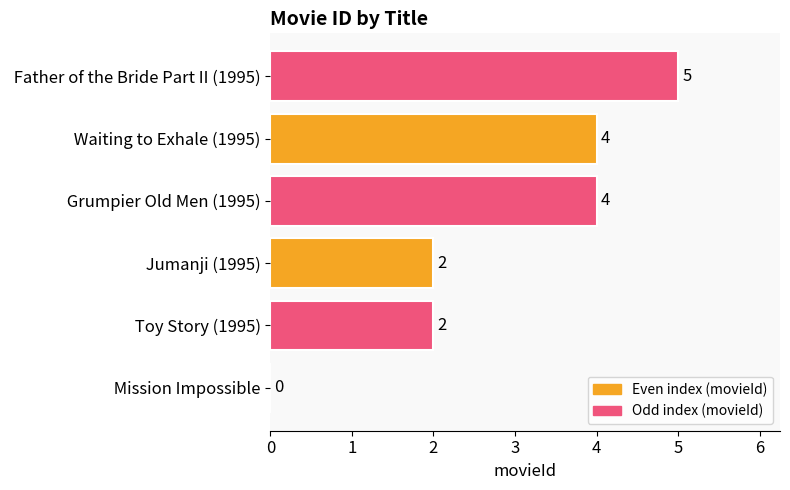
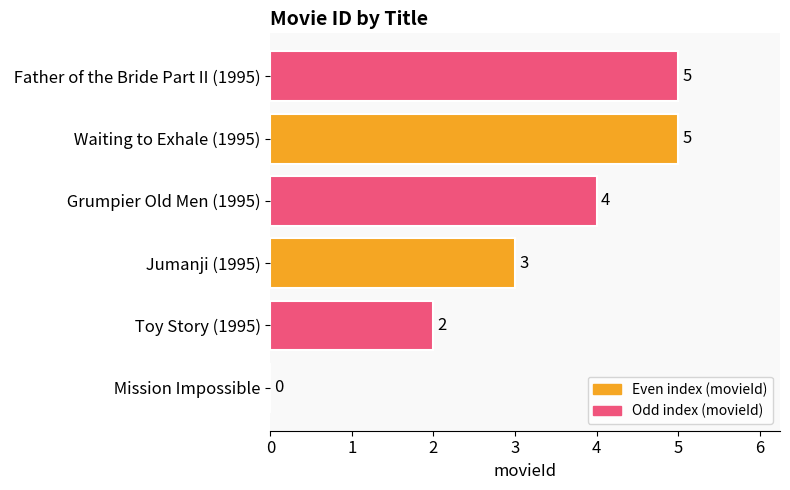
Waiting to Exhale (1995): 4 -> 5
Jumanji (1995): 2 -> 3
